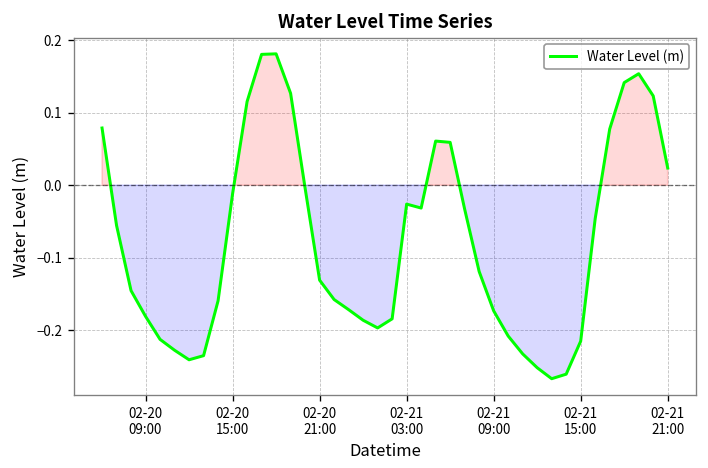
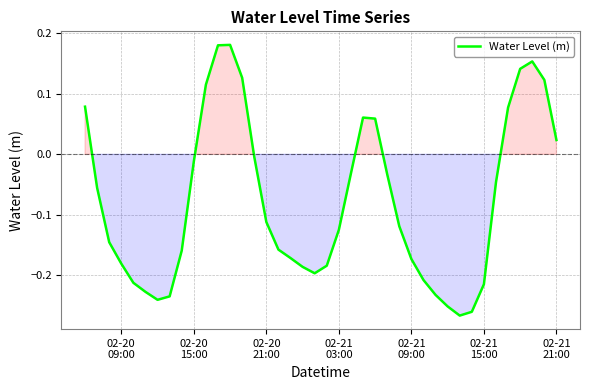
02-20 21:00: -0.13 -> -0.11
02-21 03:00: -0.03 -> -0.12
